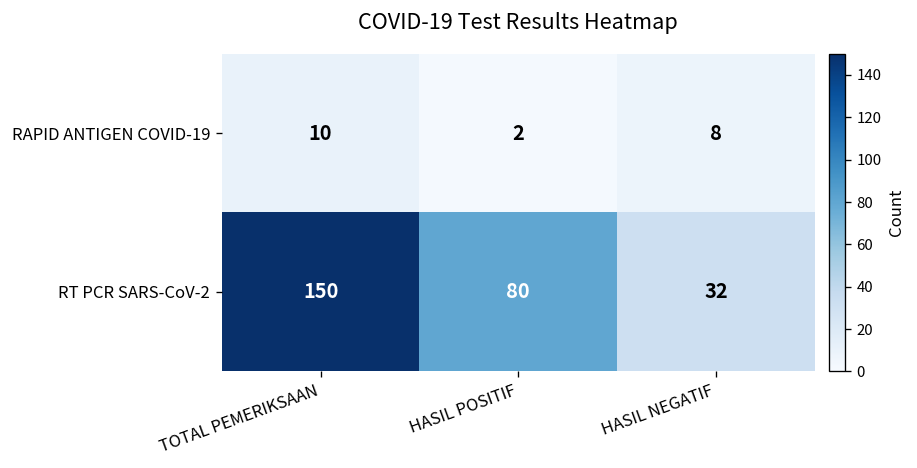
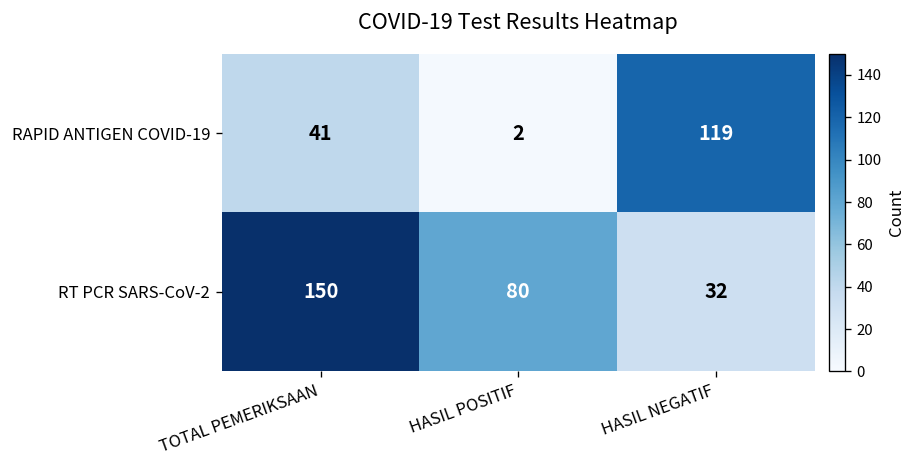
RAPID ANTIGEN COVID-19, TOTAL PEMERIKSAAN: 10 -> 41
RAPID ANTIGEN COVID-19, HASIL NEGATIF: 8 -> 119
